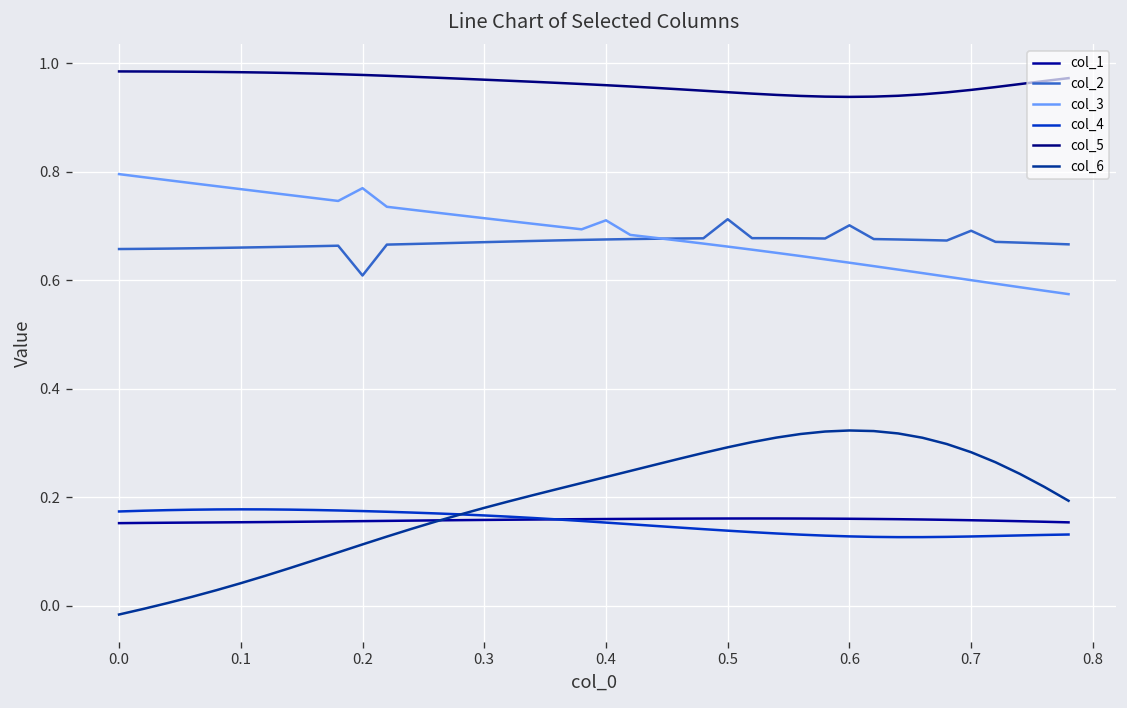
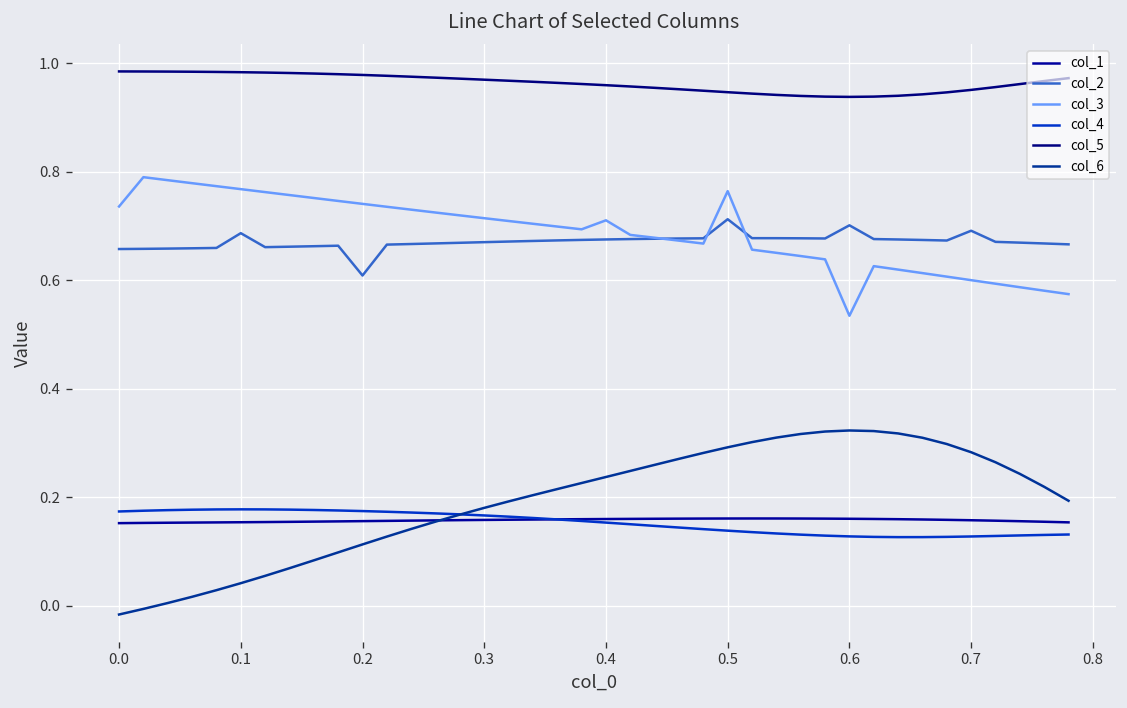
col_3, 0.0: 0.80 -> 0.74
col_2, 0.1: 0.66 -> 0.69
col_3, 0.2: 0.77 -> 0.74
col_3, 0.5: 0.66 -> 0.76
col_3, 0.6: 0.63 -> 0.53
